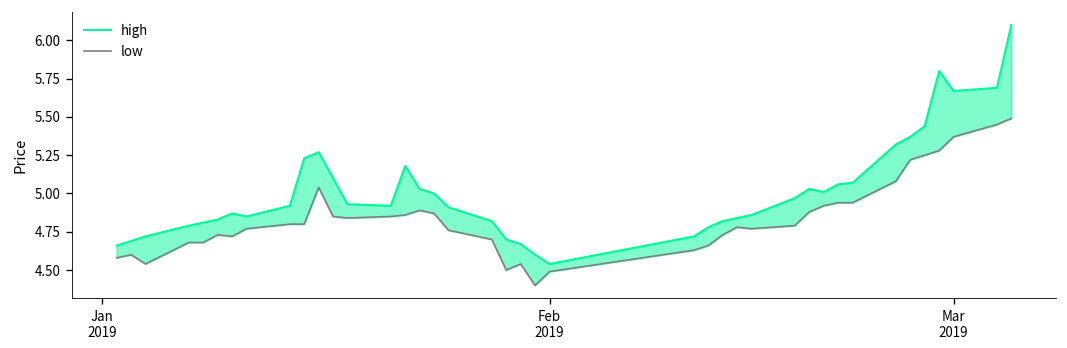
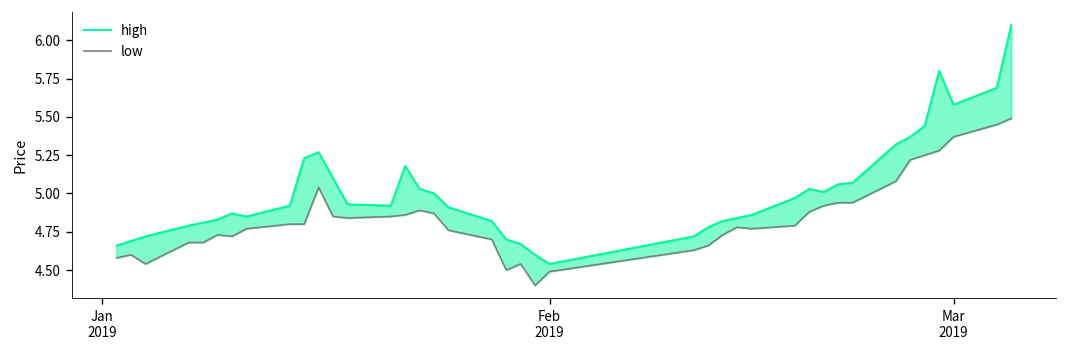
high, Mar 2019: 5.67 -> 5.58
